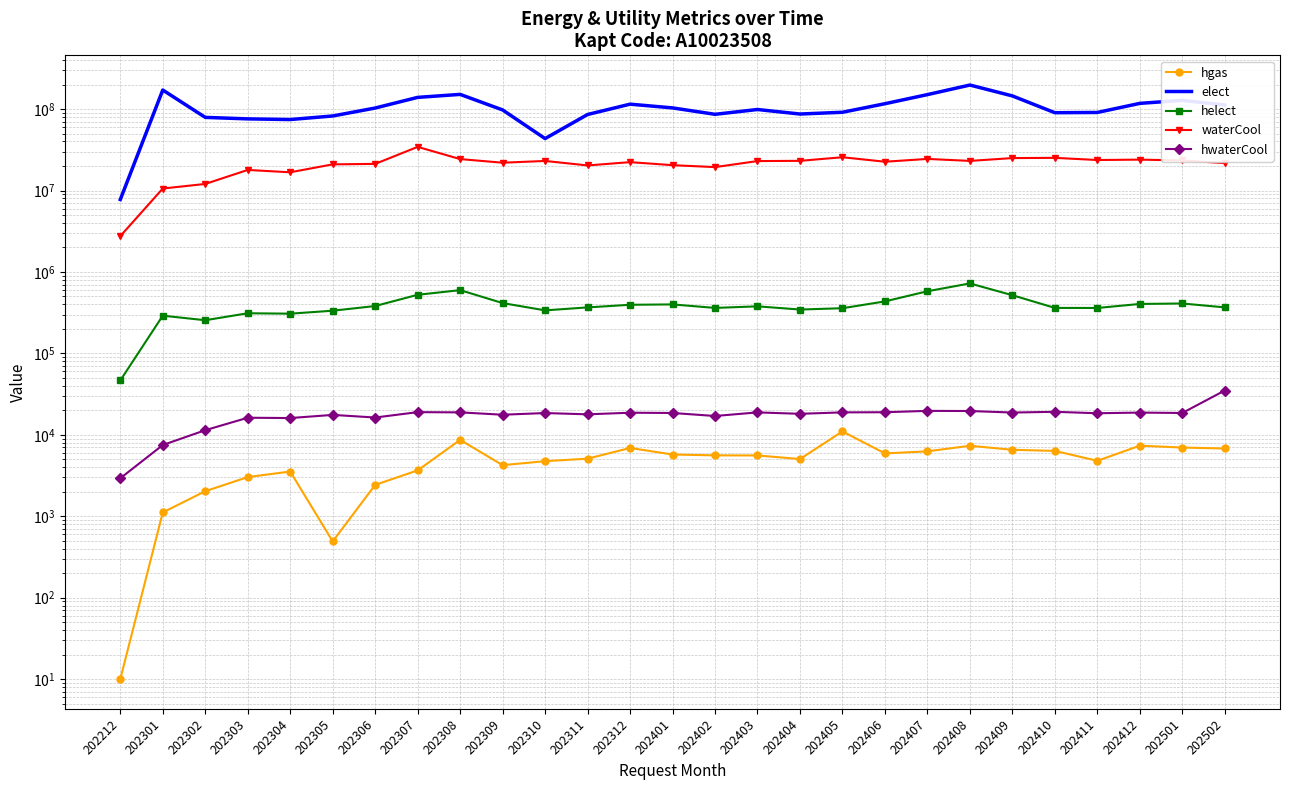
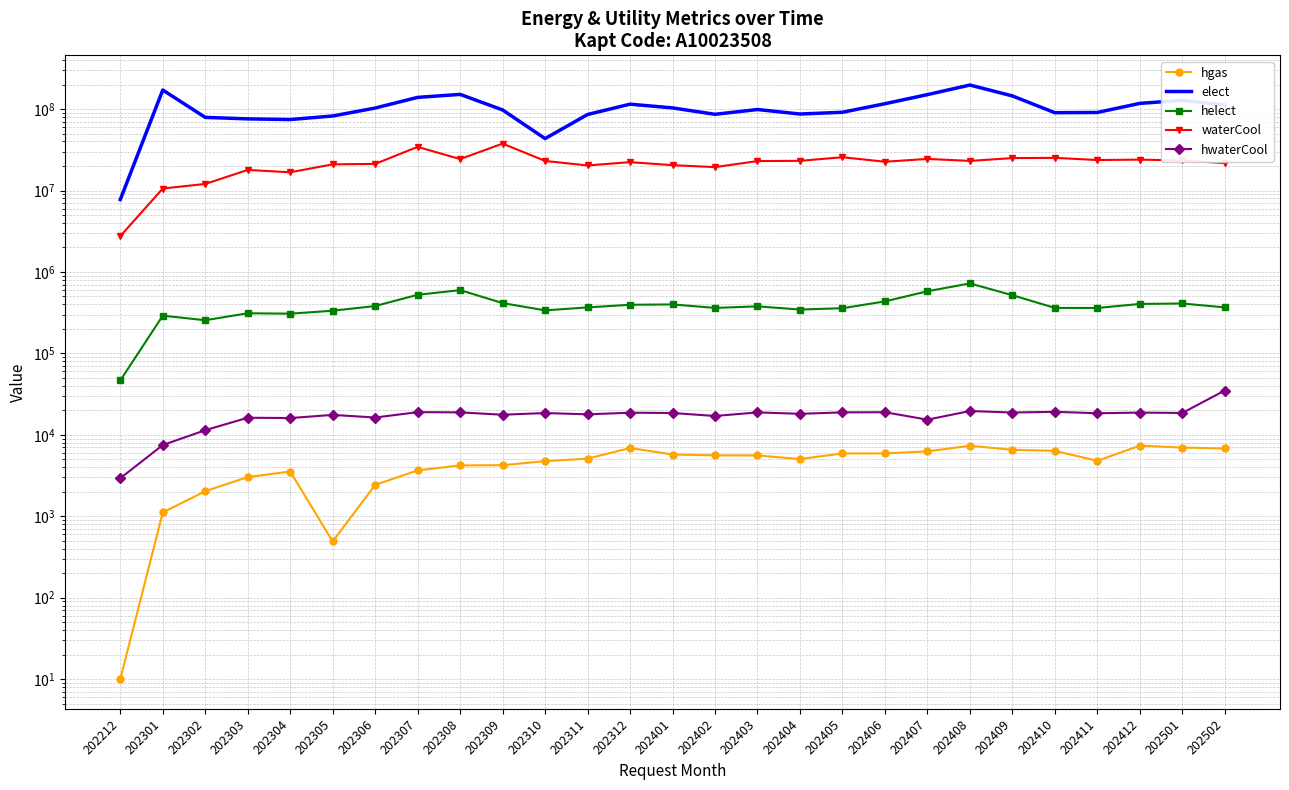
hgas, 202308: 9000 -> 4000
waterCool, 202309: 22000000 -> 40000000
hgas, 202405: 11000 -> 6000
hwaterCool, 202407: 20000 -> 15000
